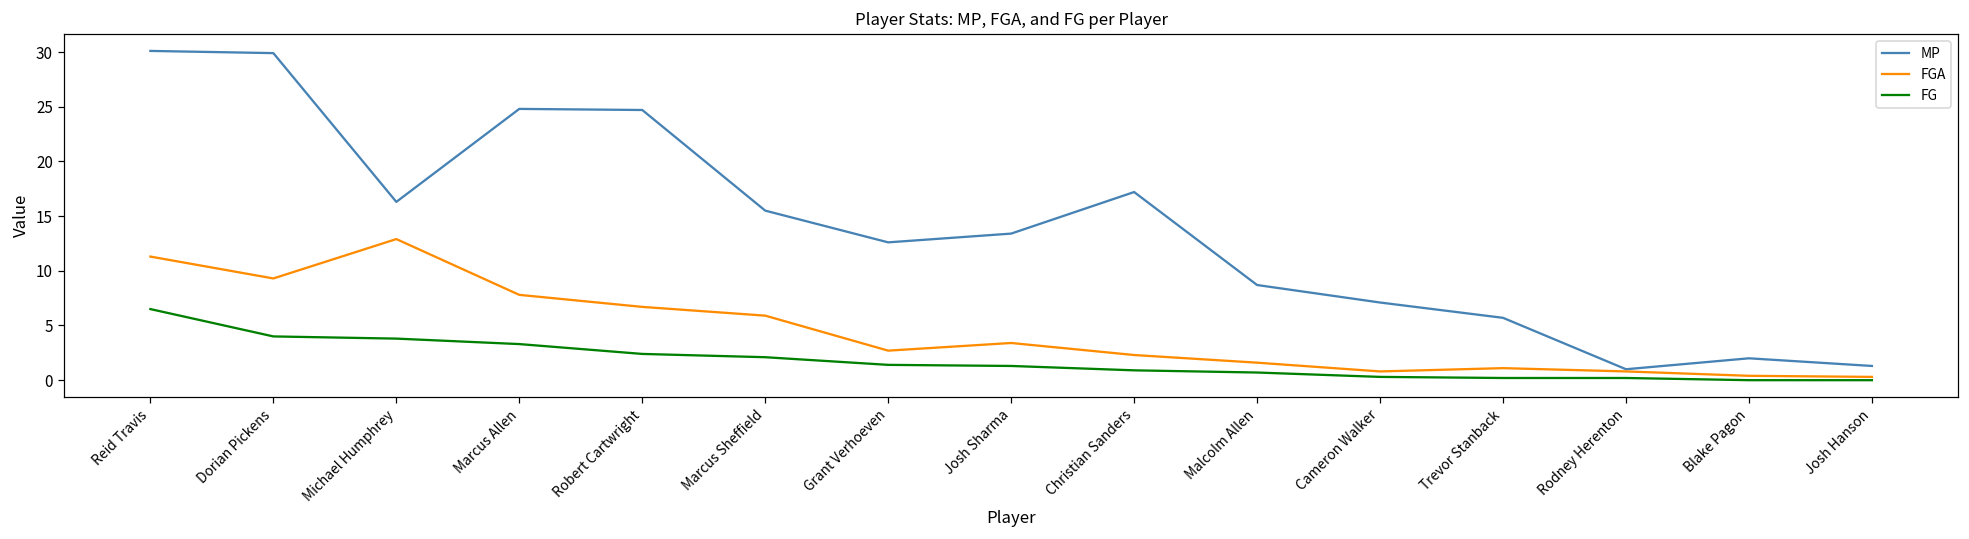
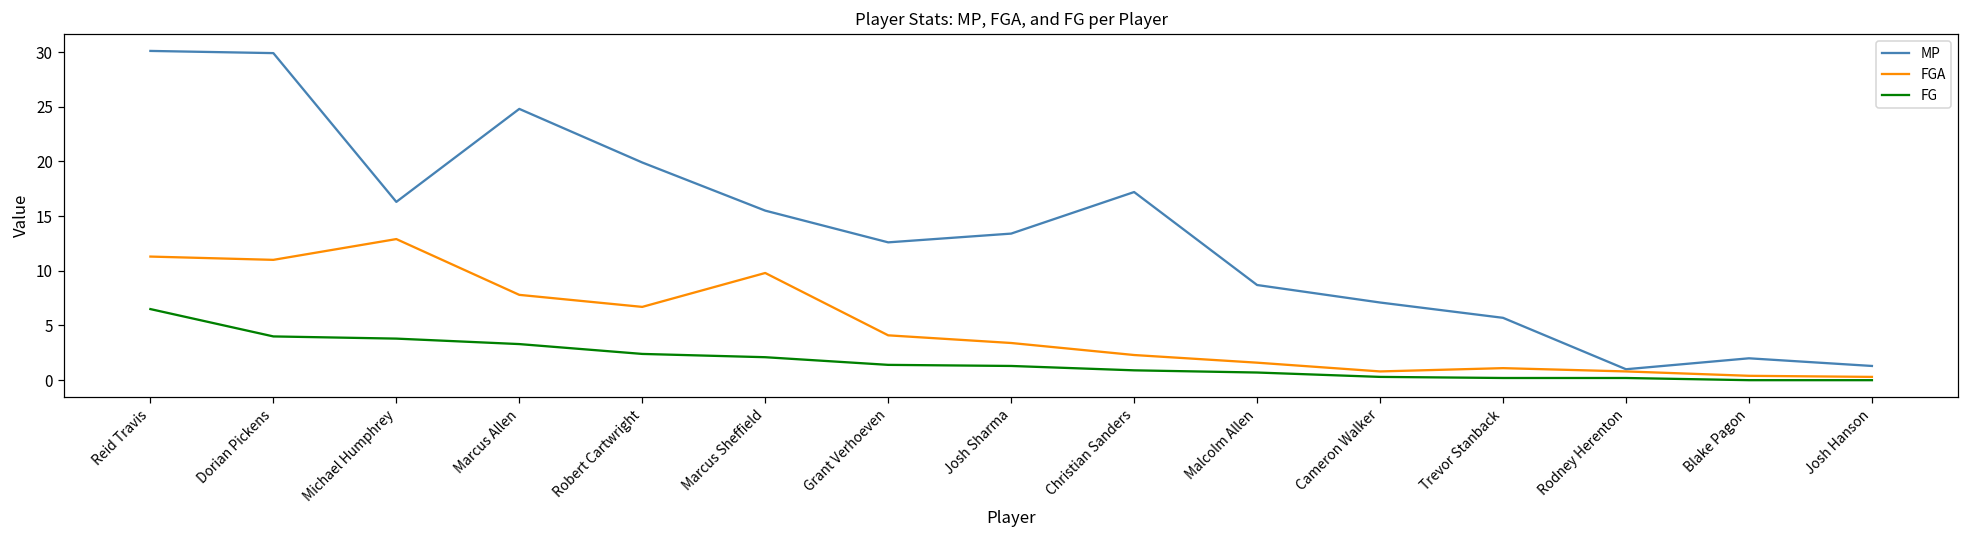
FGA, Dorian Pickens: 9 -> 11
MP, Robert Cartwright: 25 -> 20
FGA, Marcus Sheffield: 6 -> 10
FGA, Grant Verhoeven: 3 -> 4
